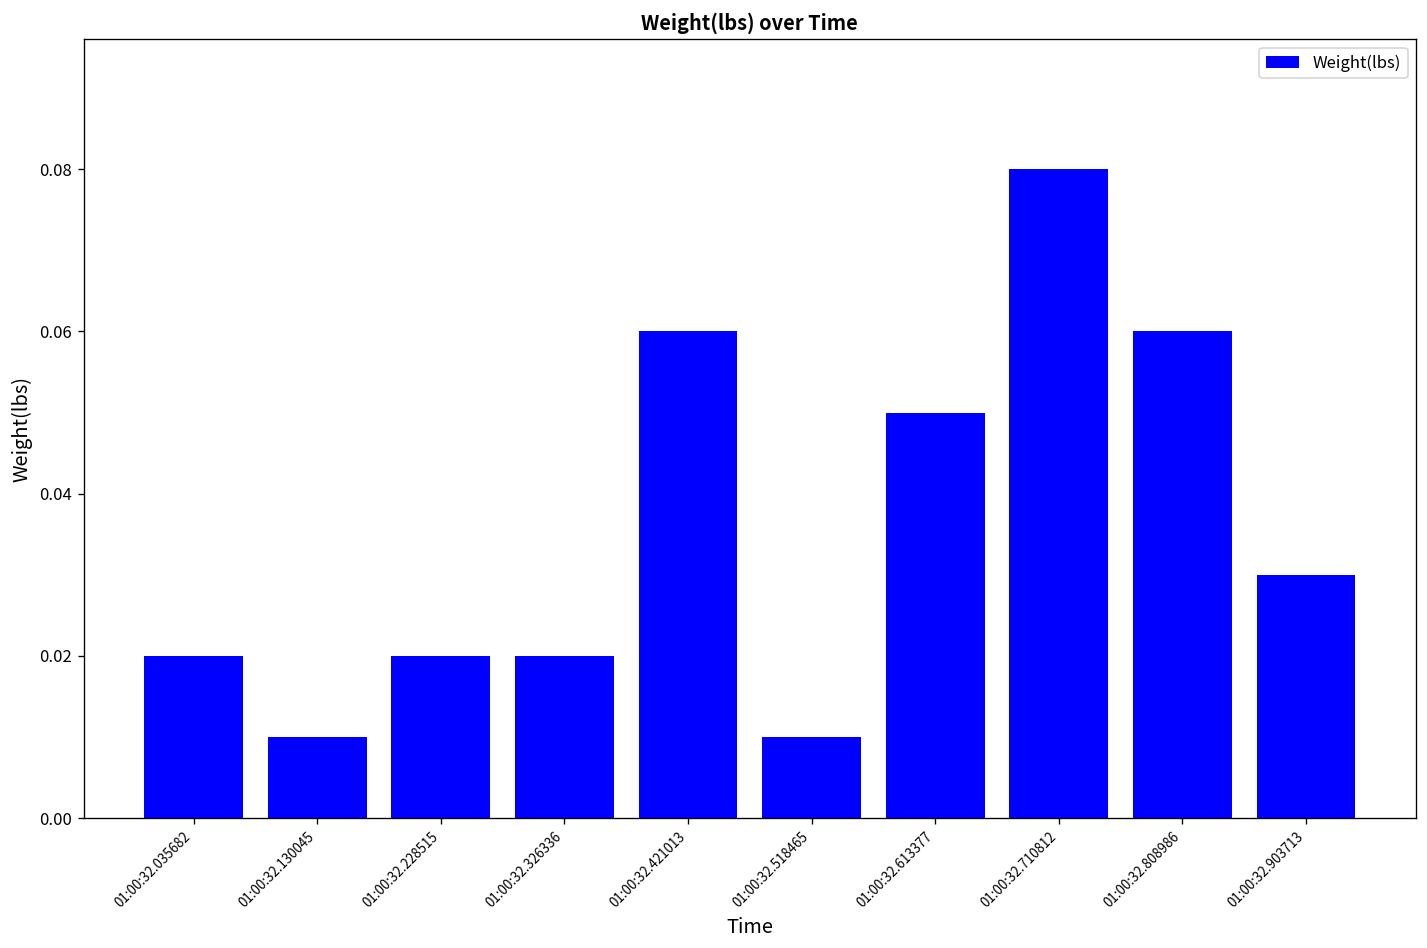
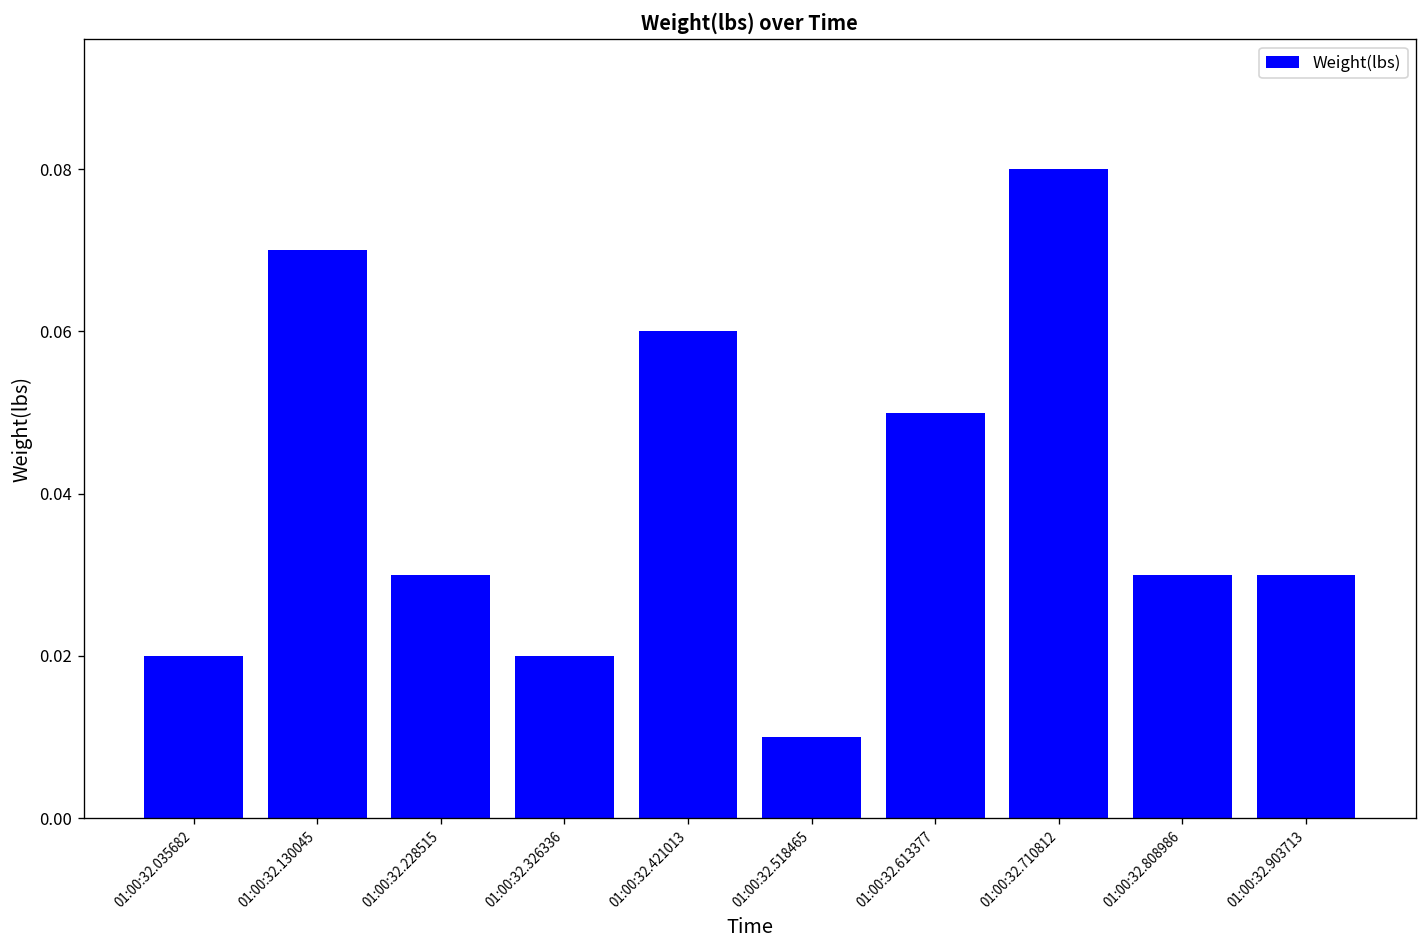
01:00:32.130045: 0.01 -> 0.07
01:00:32.228515: 0.02 -> 0.03
01:00:32.808986: 0.06 -> 0.03
